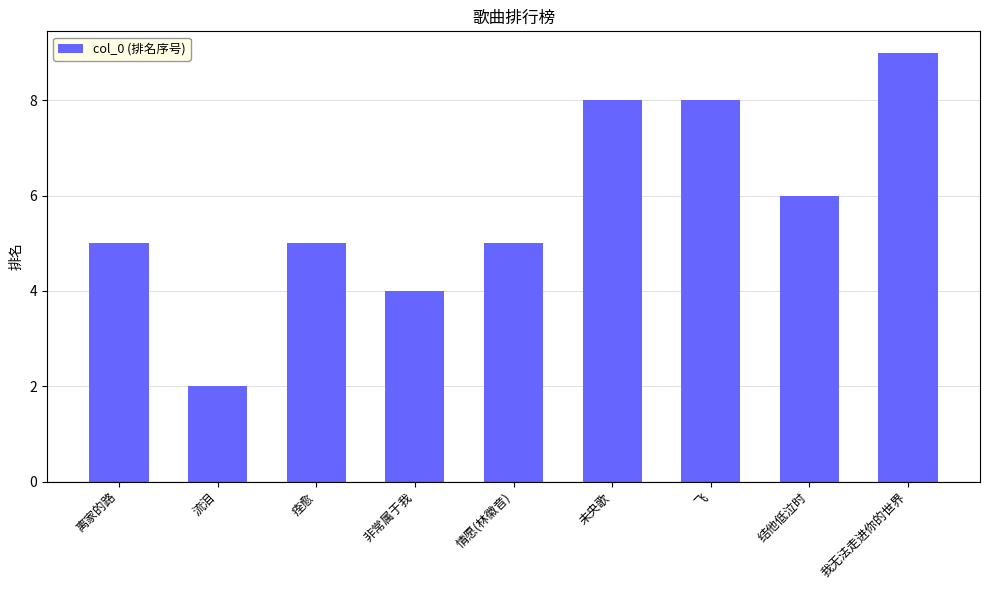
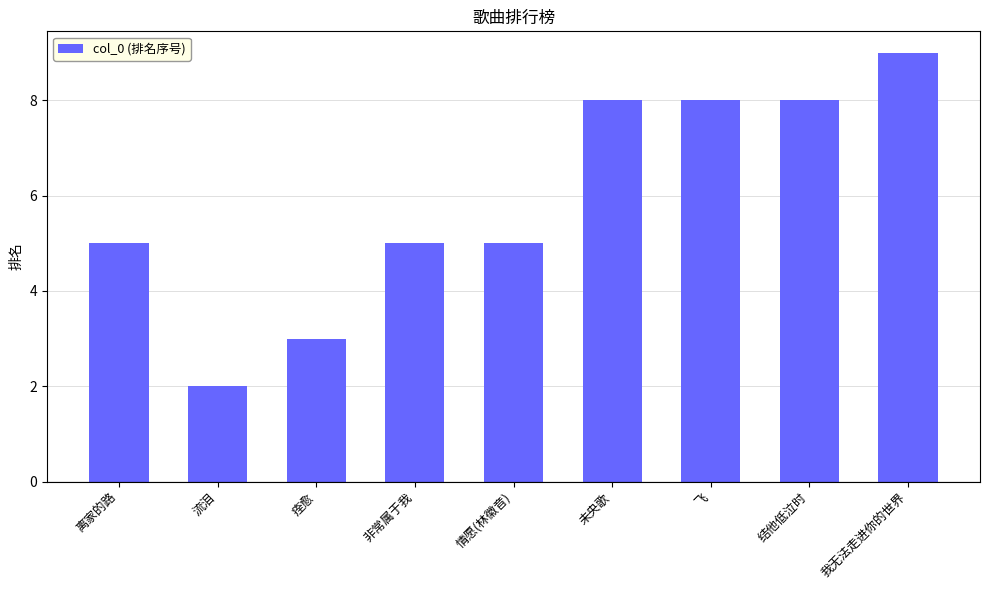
痊愈: 5 -> 3
非常属于我: 4 -> 5
结他低泣时: 6 -> 8
